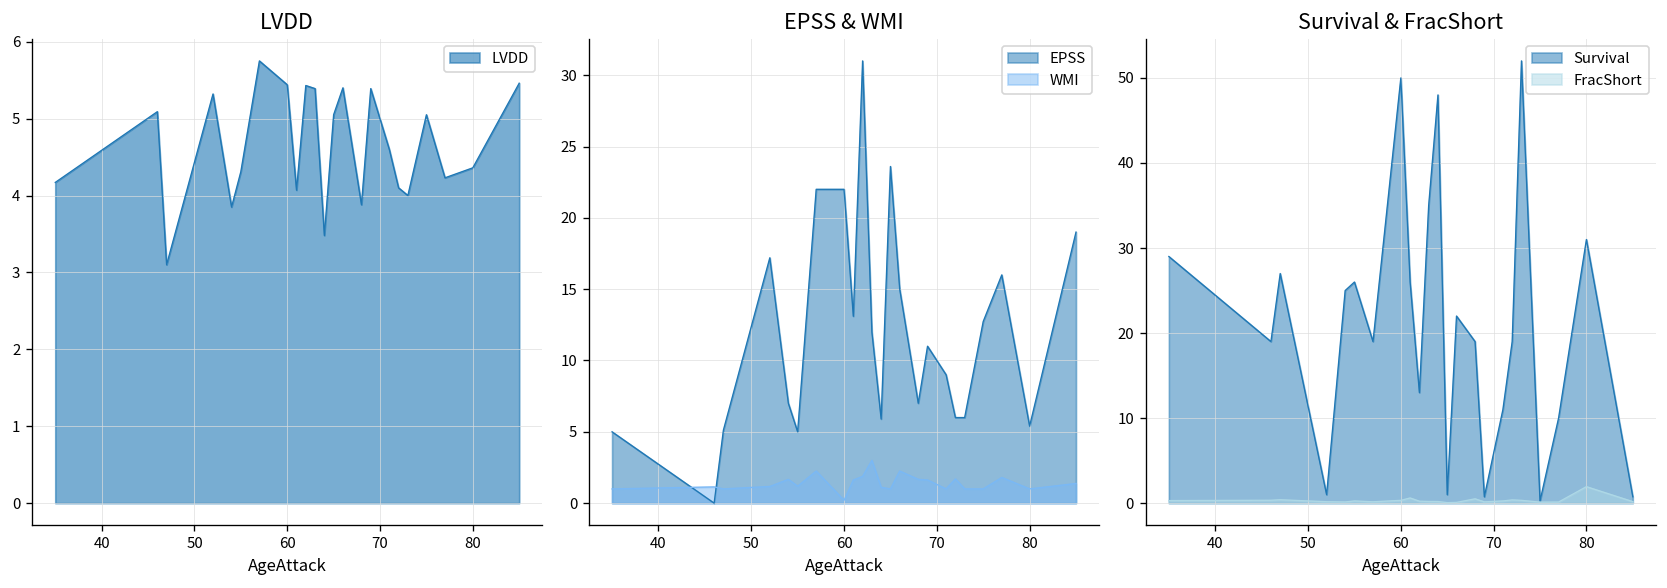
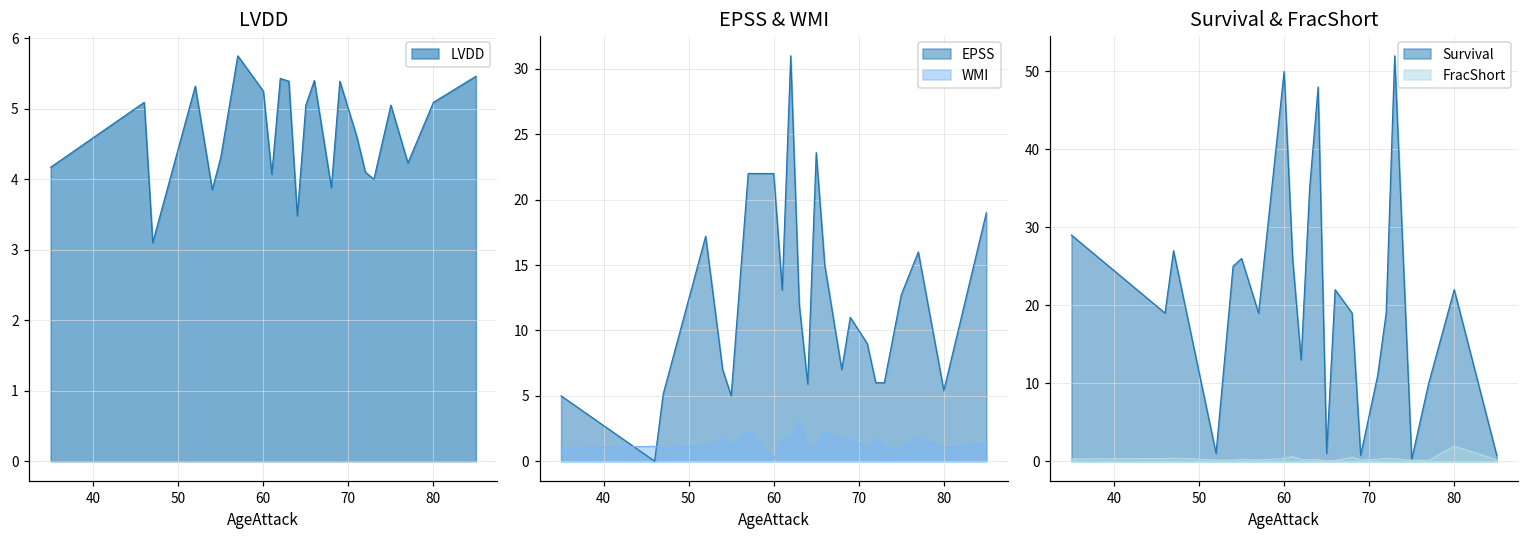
LVDD, 60: 5.4 -> 5.3
LVDD, 80: 4.4 -> 5.1
Survival & FracShort, Survival, 80: 31 -> 22
